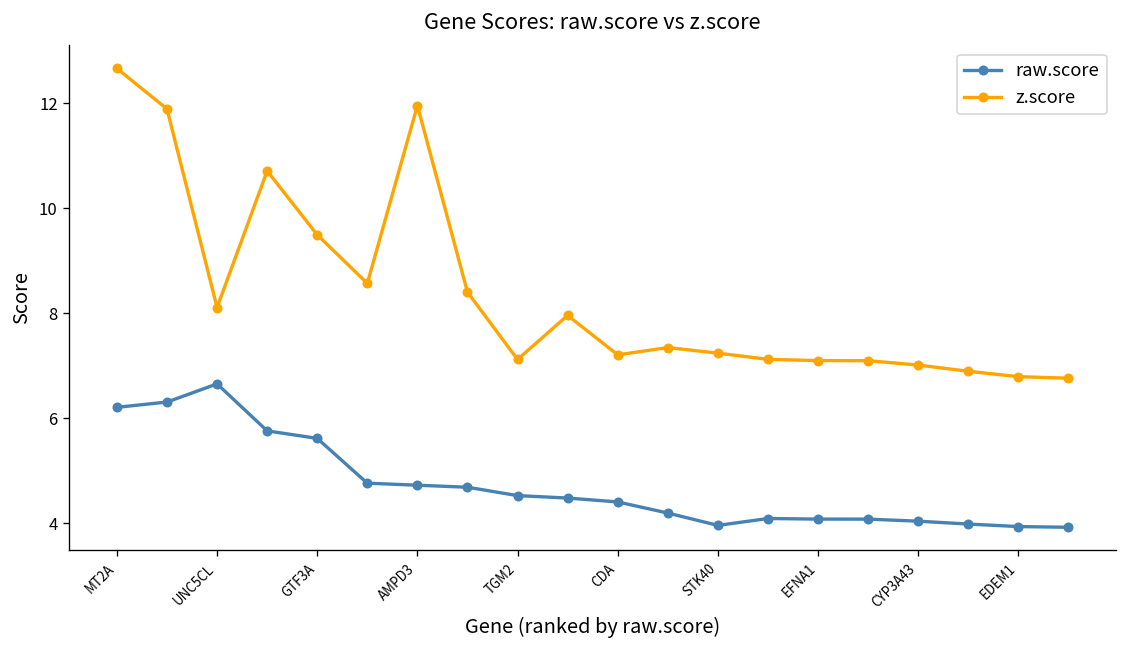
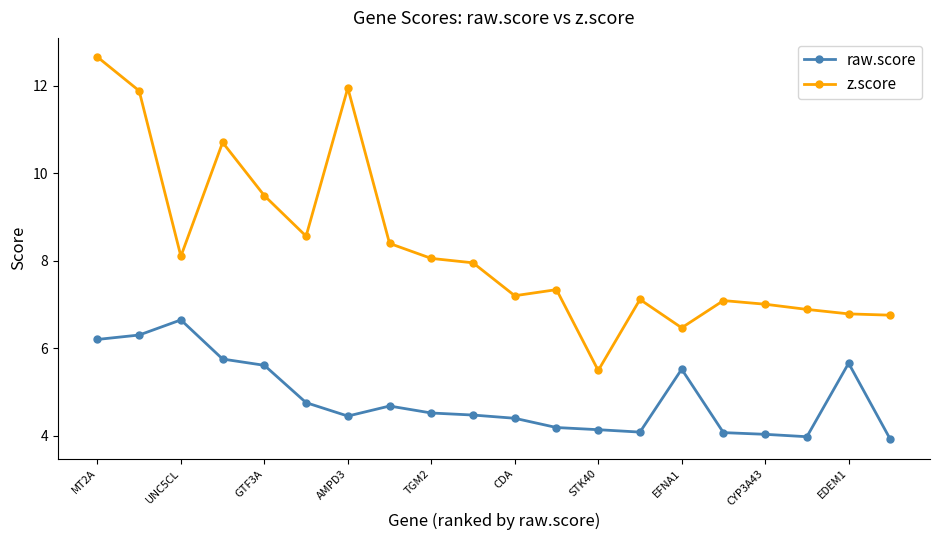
raw.score, AMPD3: 4.7 -> 4.5
z.score, TGM2: 7.1 -> 8.1
raw.score, STK40: 4.0 -> 4.1
z.score, STK40: 7.2 -> 5.5
raw.score, EFNA1: 4.1 -> 5.5
z.score, EFNA1: 7.1 -> 6.5
raw.score, EDEM1: 3.9 -> 5.7
